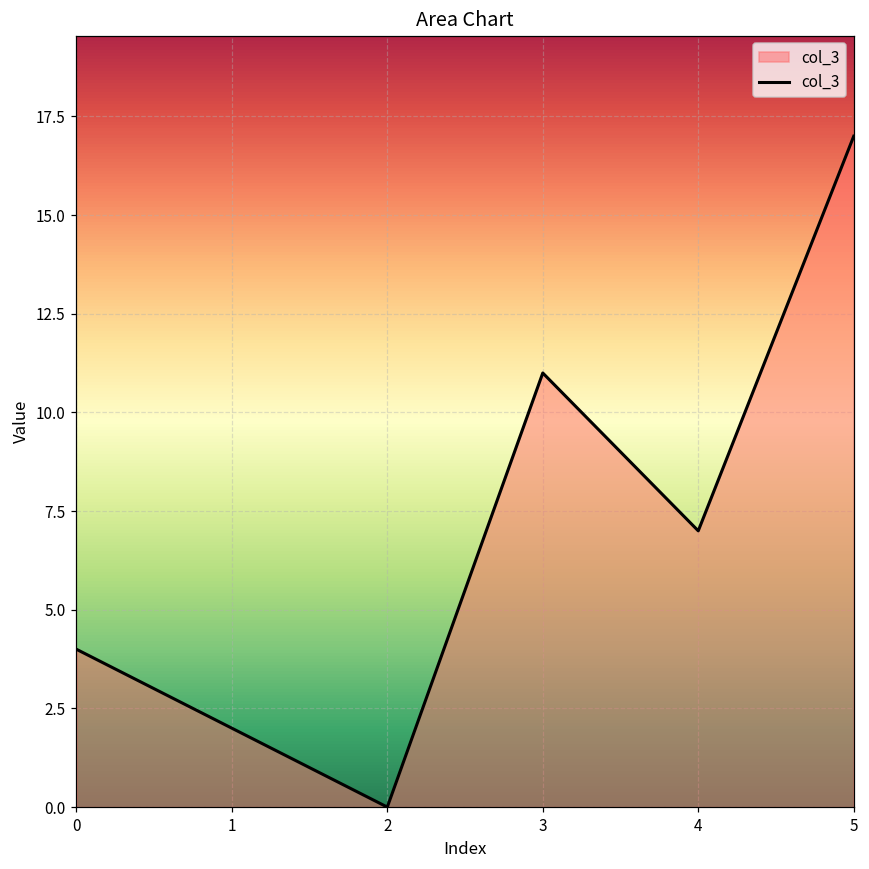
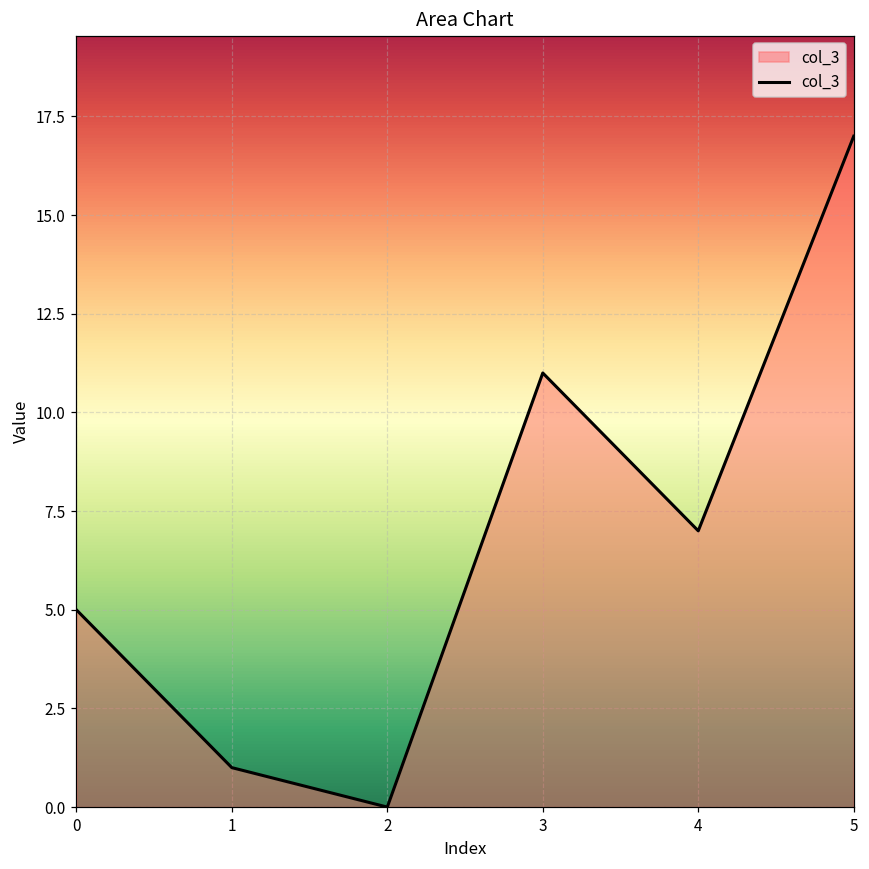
0: 4 -> 5
1: 2 -> 1
